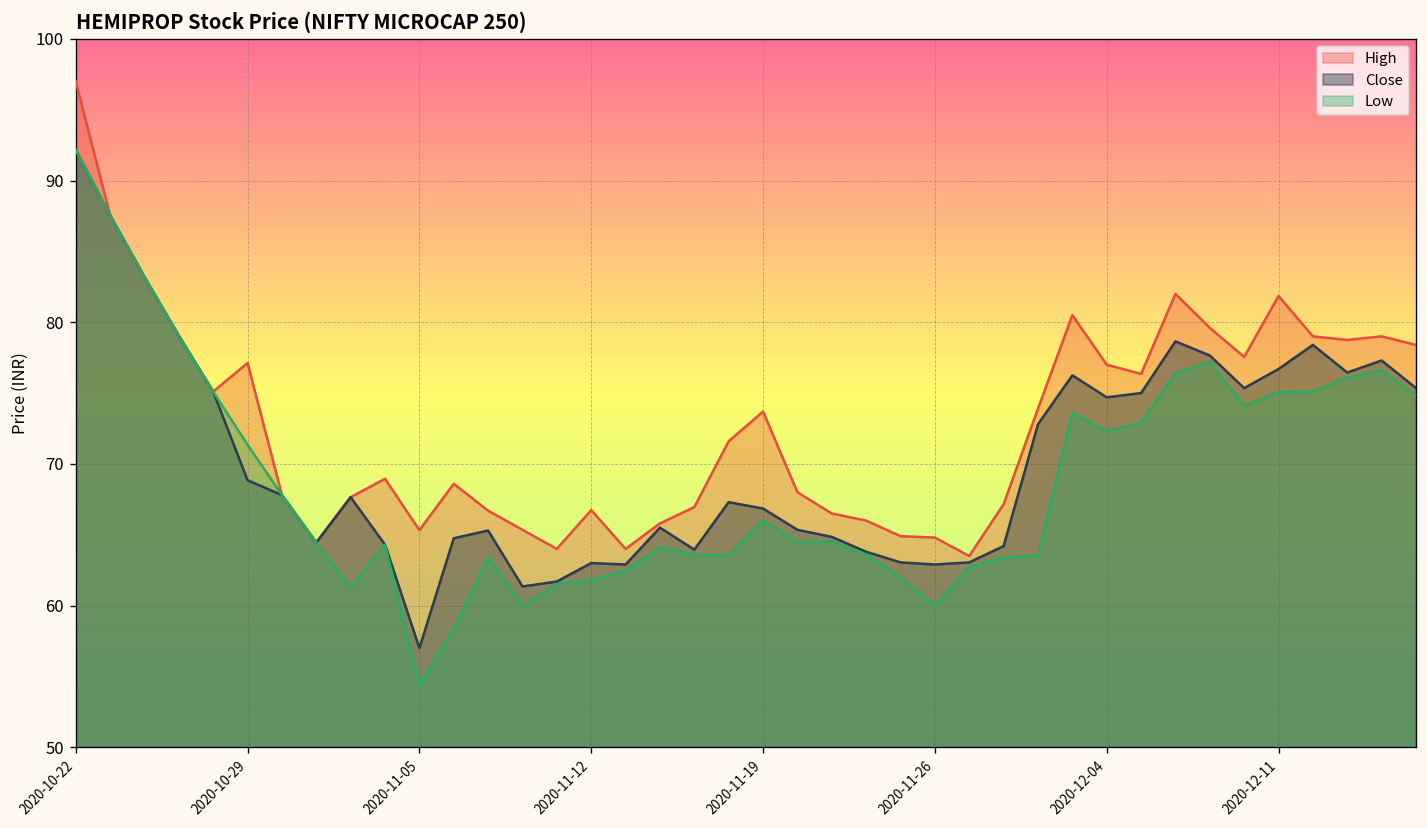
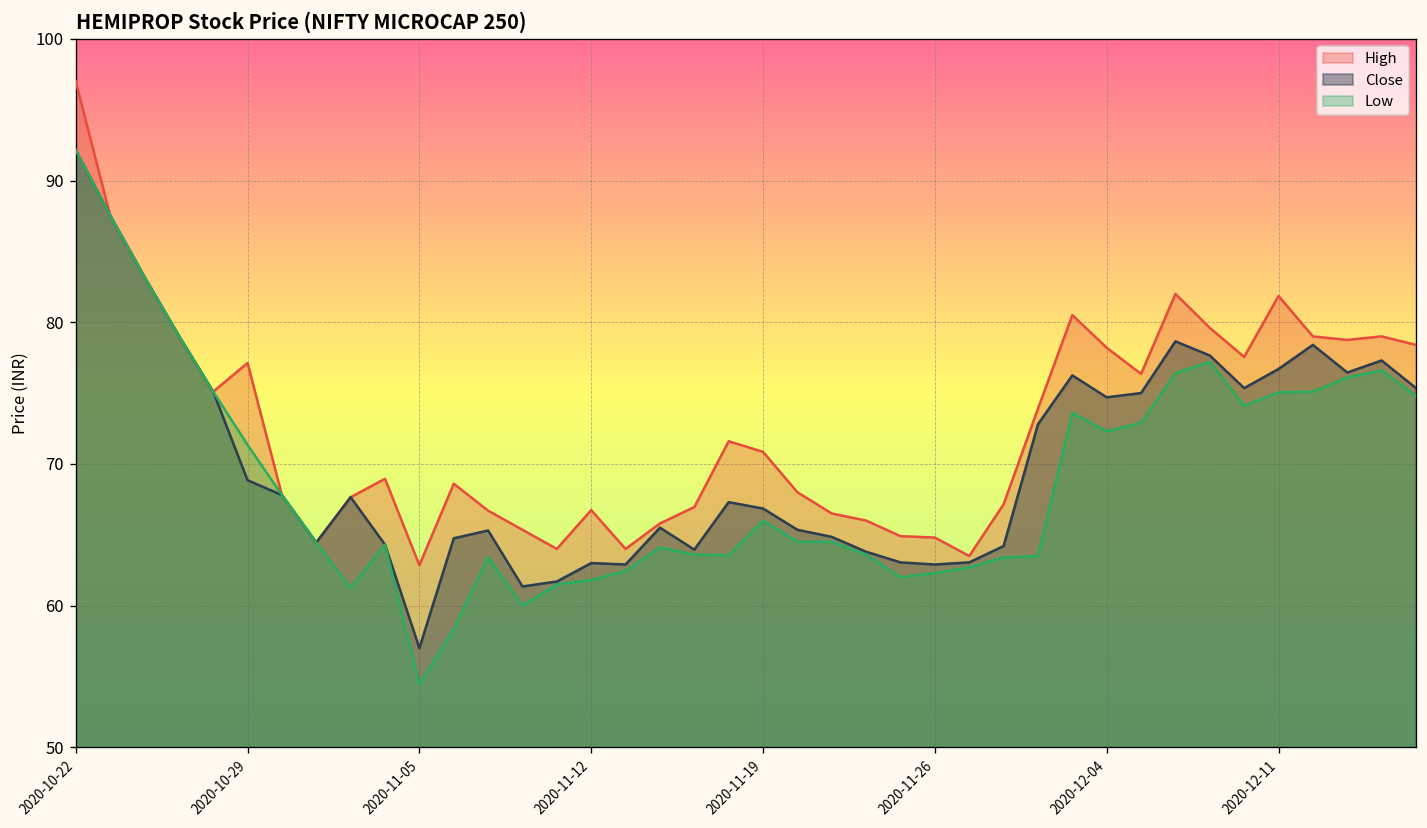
High, 2020-11-05: 65.3 -> 62.9
High, 2020-11-19: 73.7 -> 70.9
Low, 2020-11-26: 60.0 -> 62.3
High, 2020-12-04: 77.0 -> 78.2
